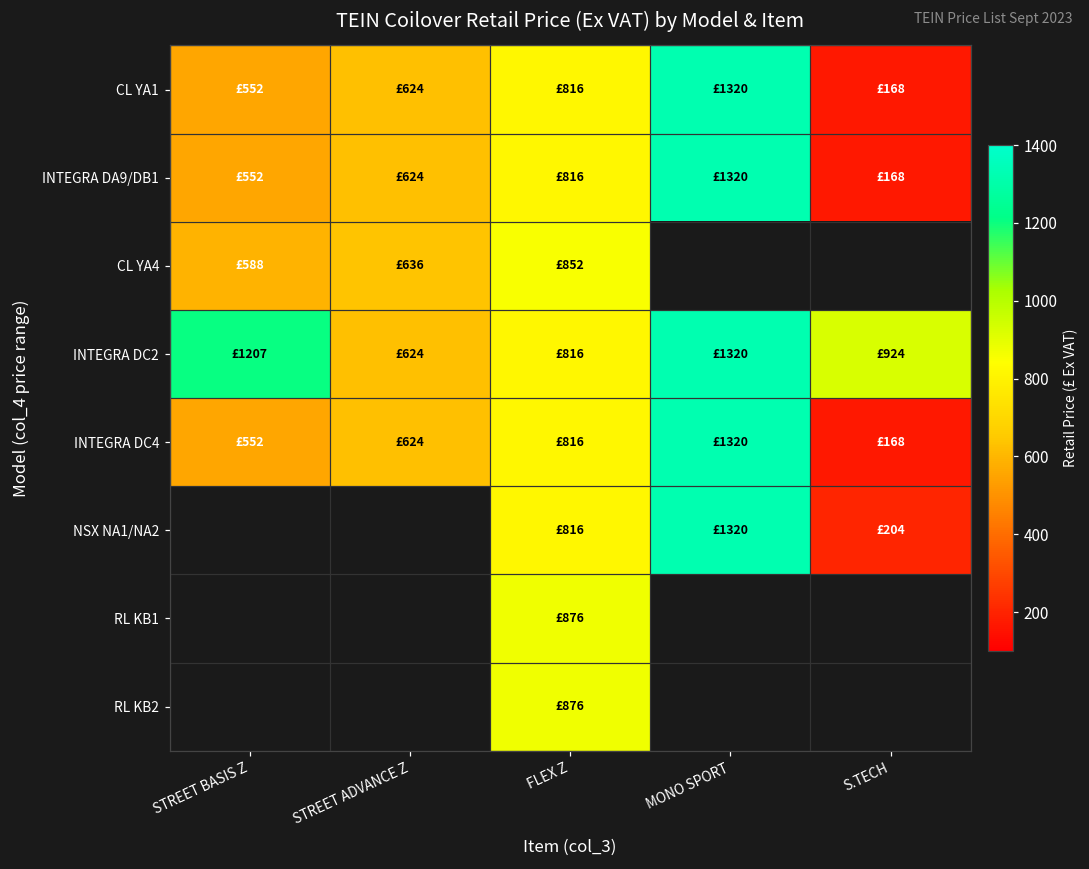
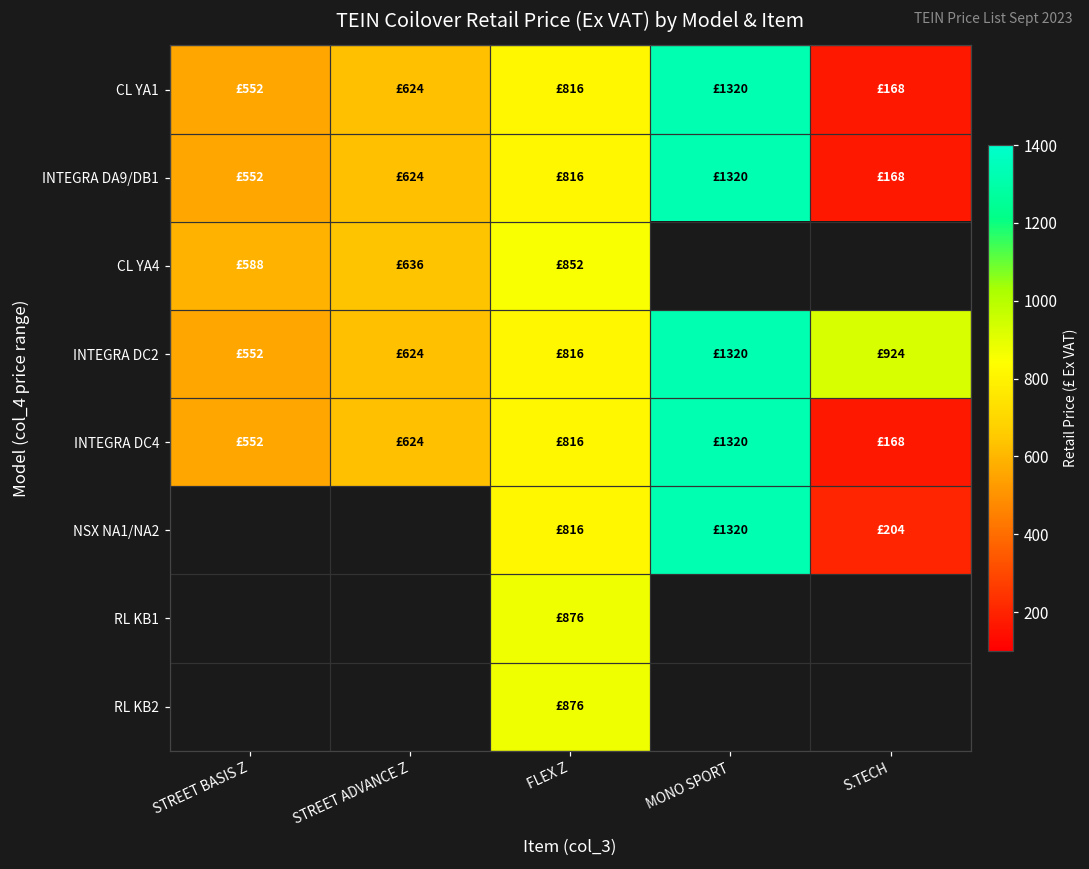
INTEGRA DC2, STREET BASIS Z: £1207 -> £552
